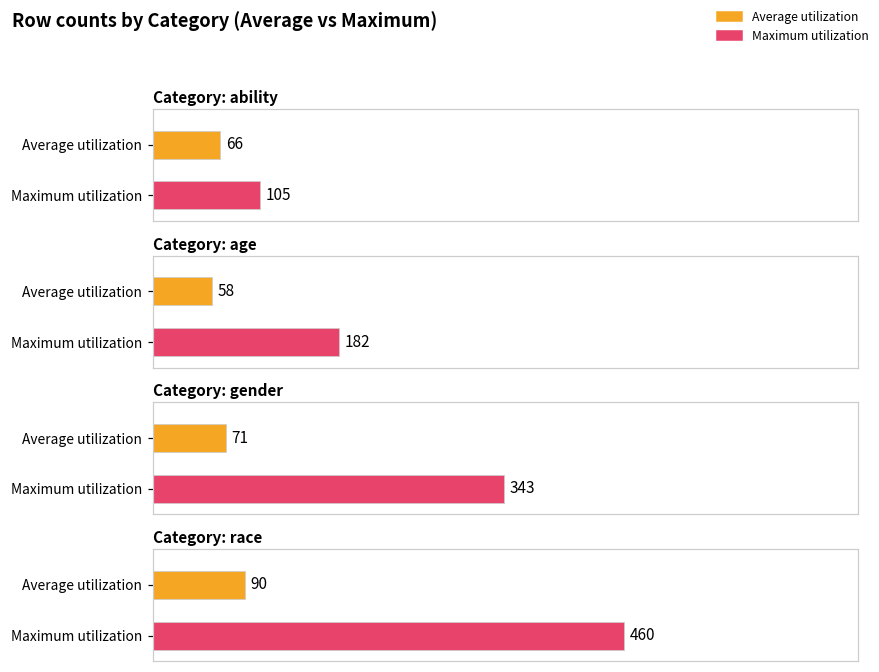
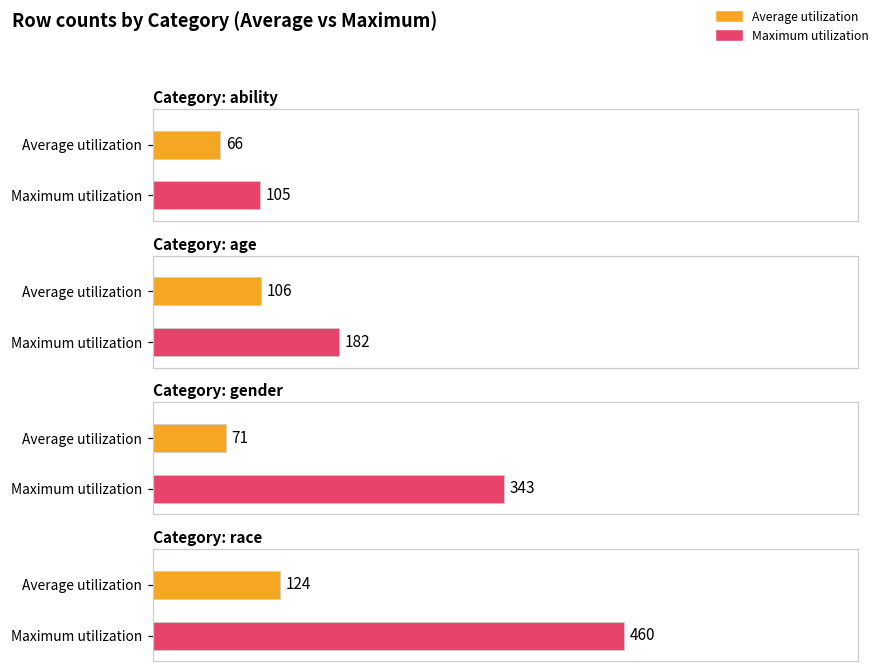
Category: age, Average utilization: 58 -> 106
Category: race, Average utilization: 90 -> 124
